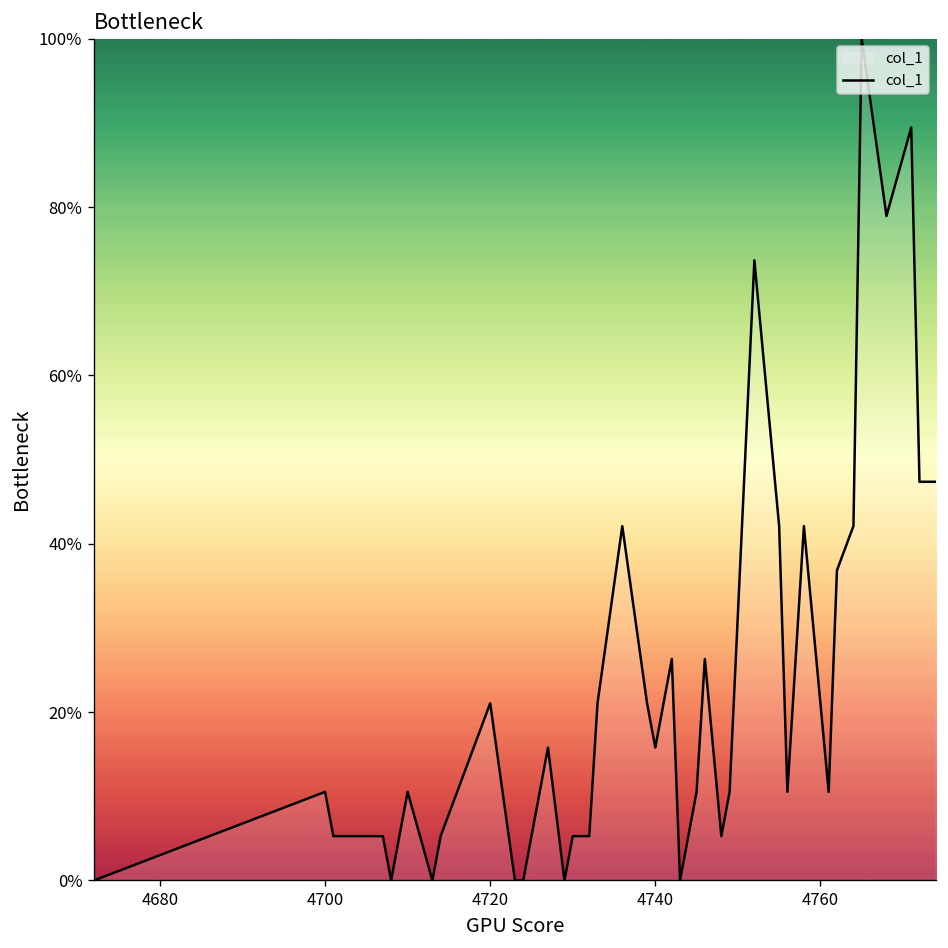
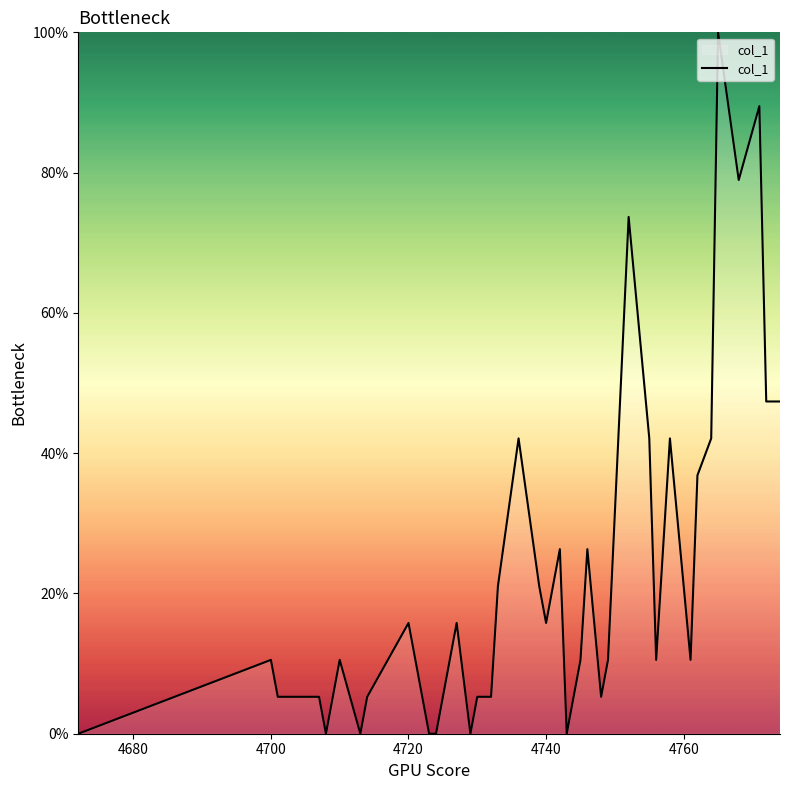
4720: 21% -> 16%
